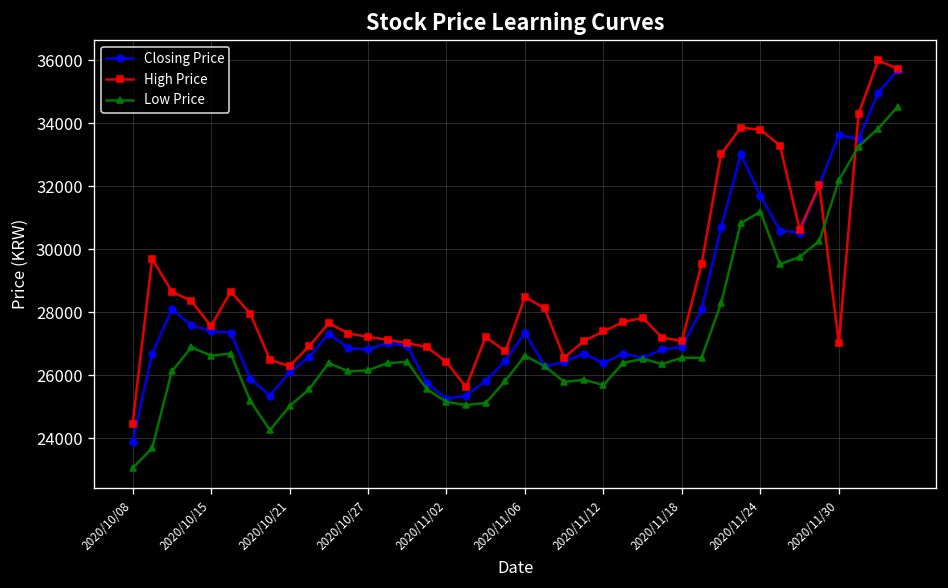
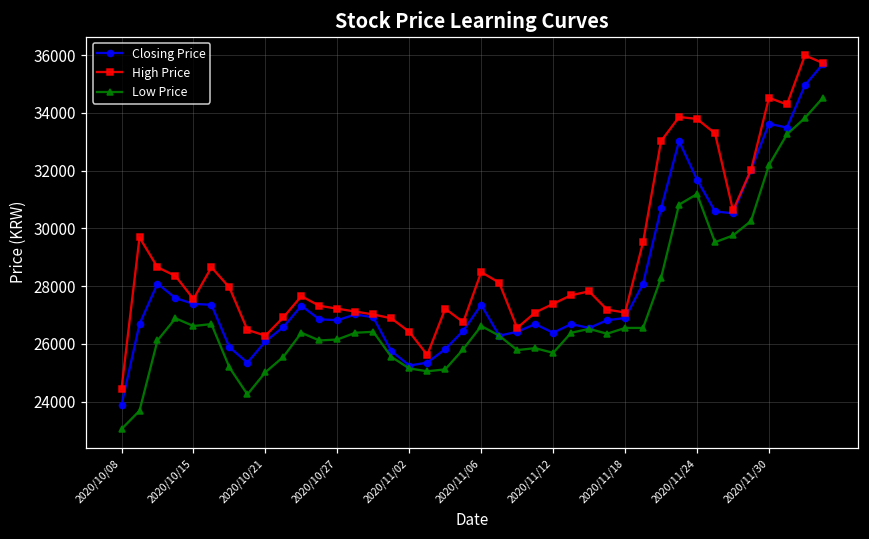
High Price, 2020/11/30: 27000 -> 34500
